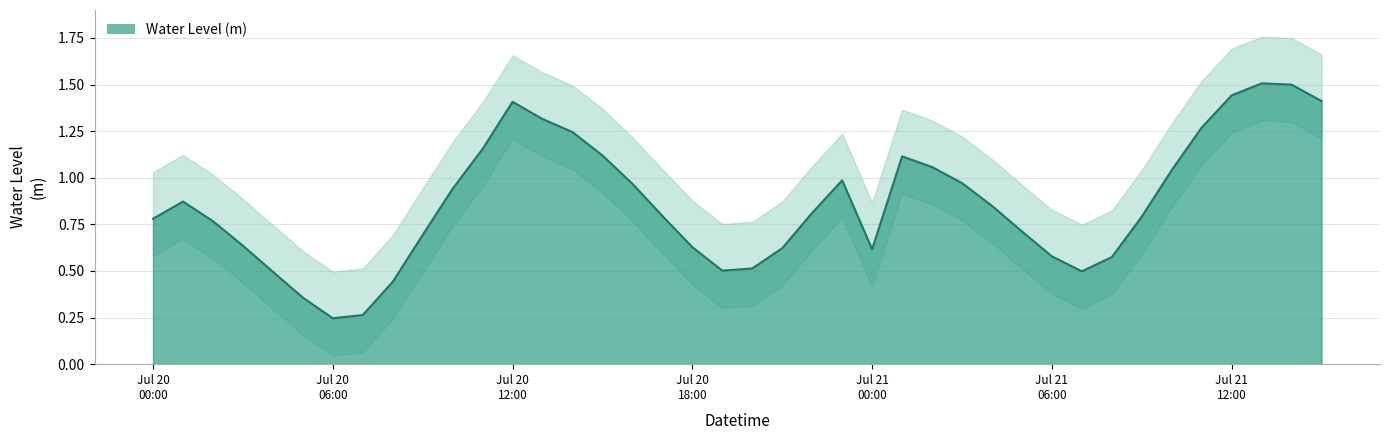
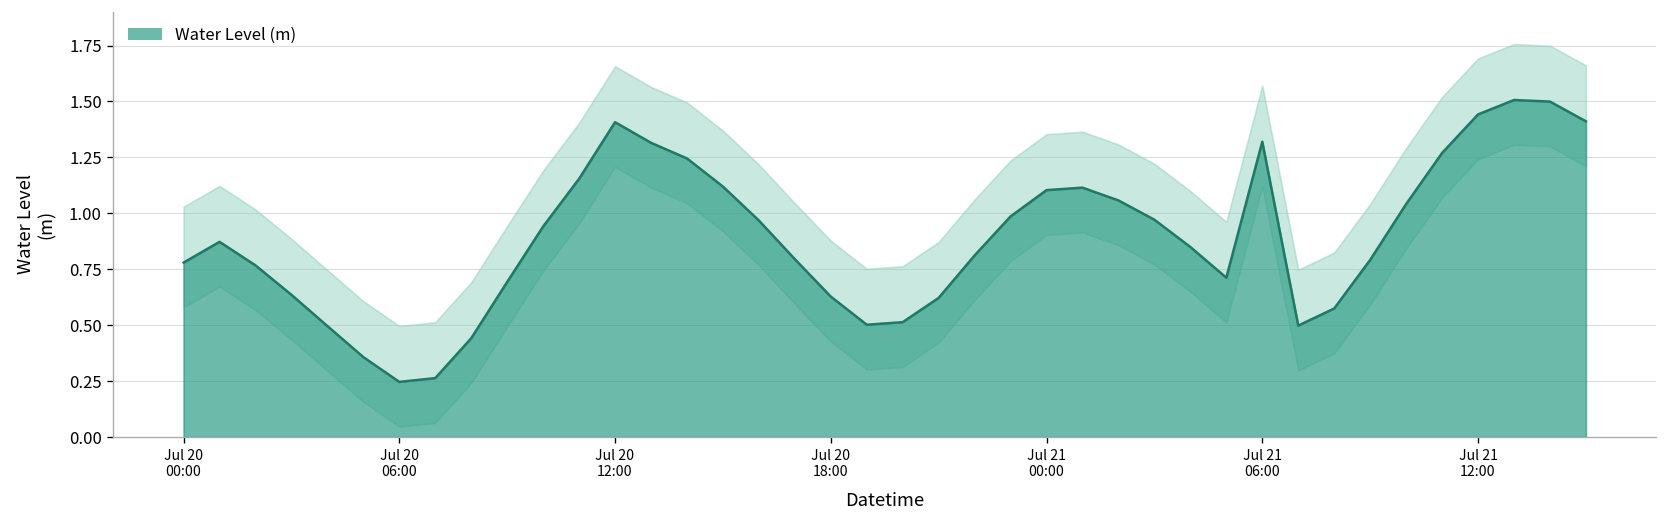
Water Level (m), Jul 21 00:00: 0.62 -> 1.10
Water Level (m), Jul 21 06:00: 0.58 -> 1.32
